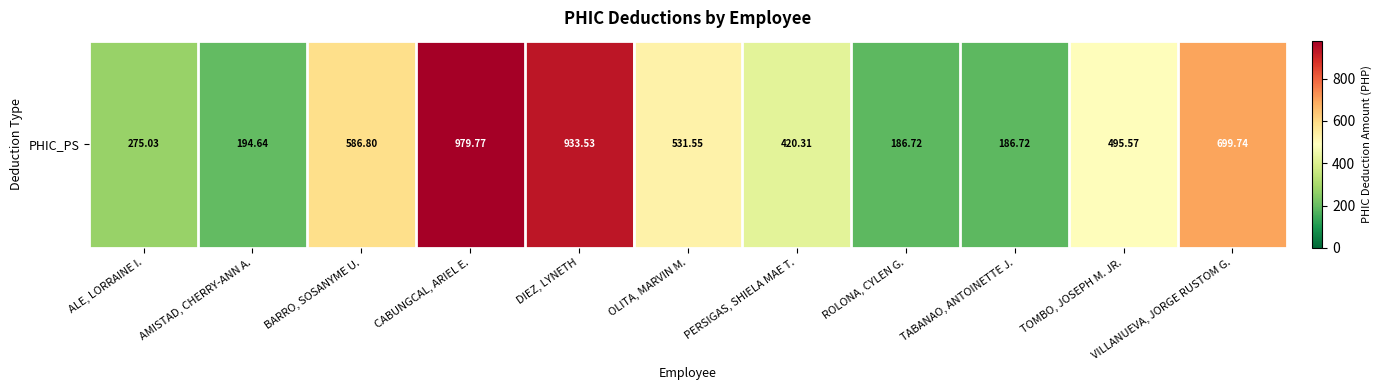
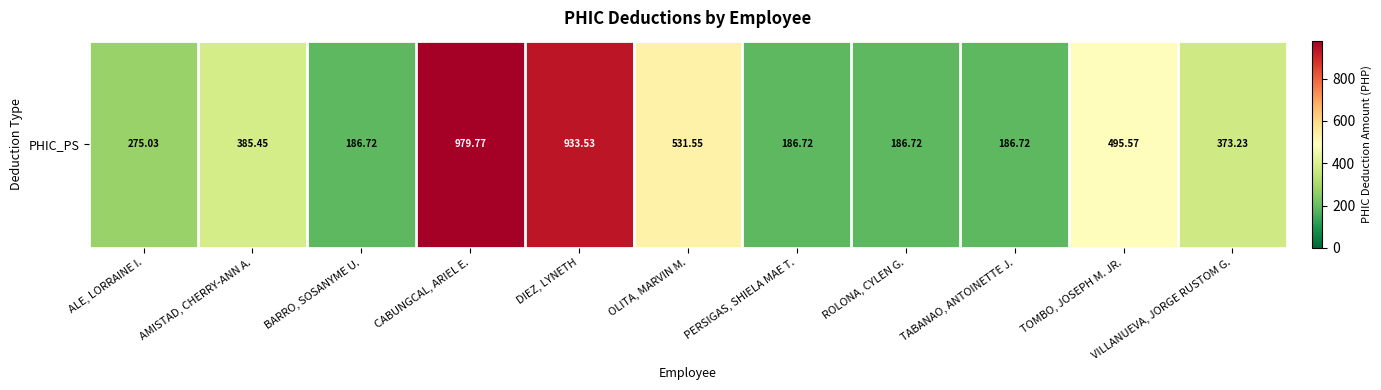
PHIC_PS, AMISTAD, CHERRY-ANN A.: 194.64 -> 385.45
PHIC_PS, BARRO, SOSANYME U.: 586.80 -> 186.72
PHIC_PS, PERSIGAS, SHIELA MAE T.: 420.31 -> 186.72
PHIC_PS, VILLANUEVA, JORGE RUSTOM G.: 699.74 -> 373.23
